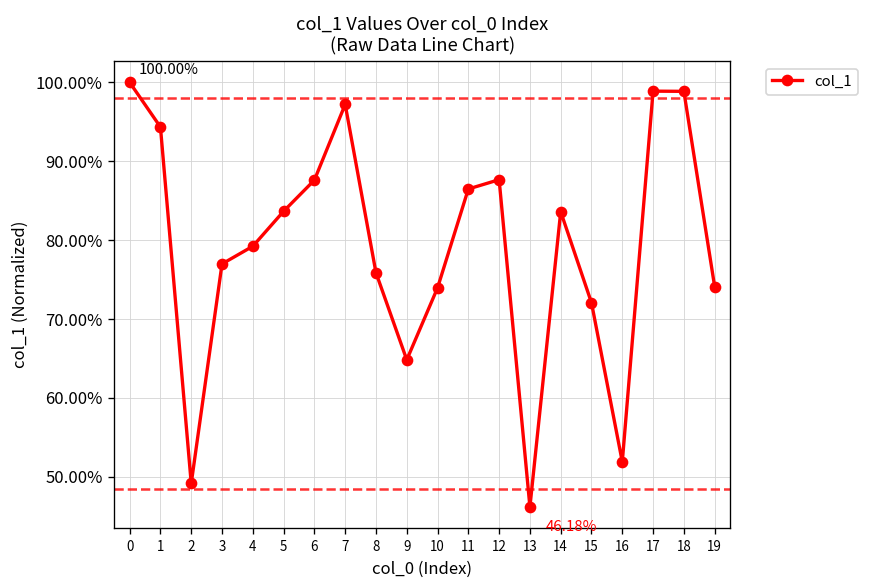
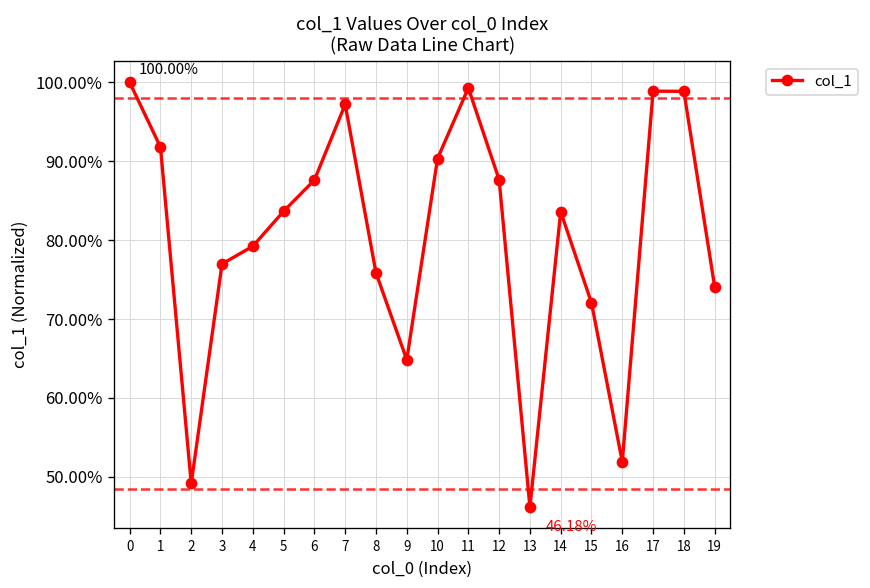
1: 94% -> 92%
10: 74% -> 90%
11: 86% -> 99%
